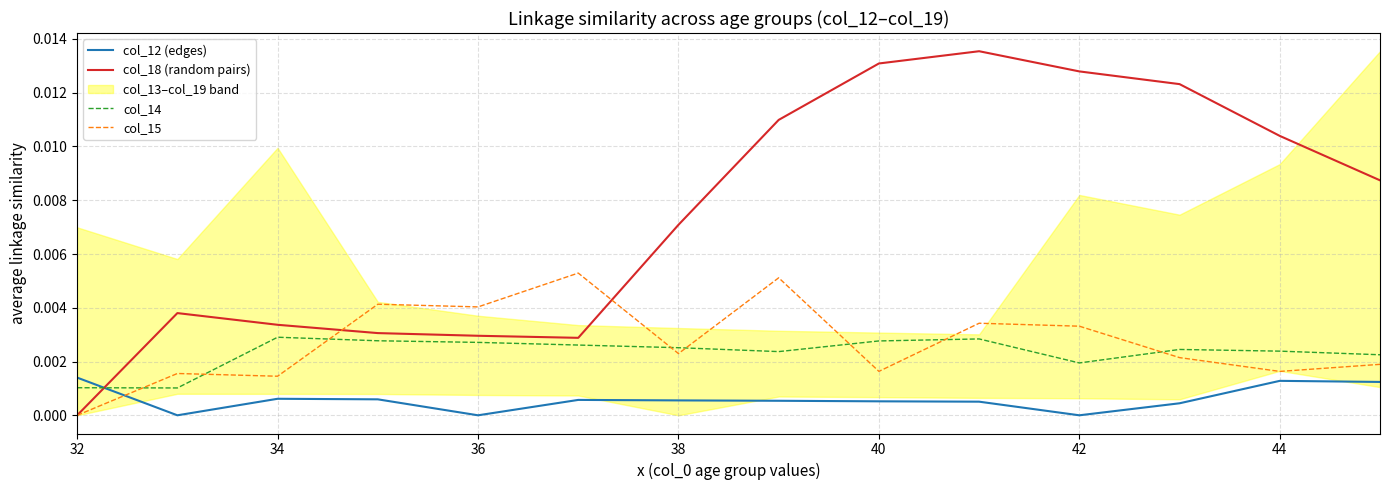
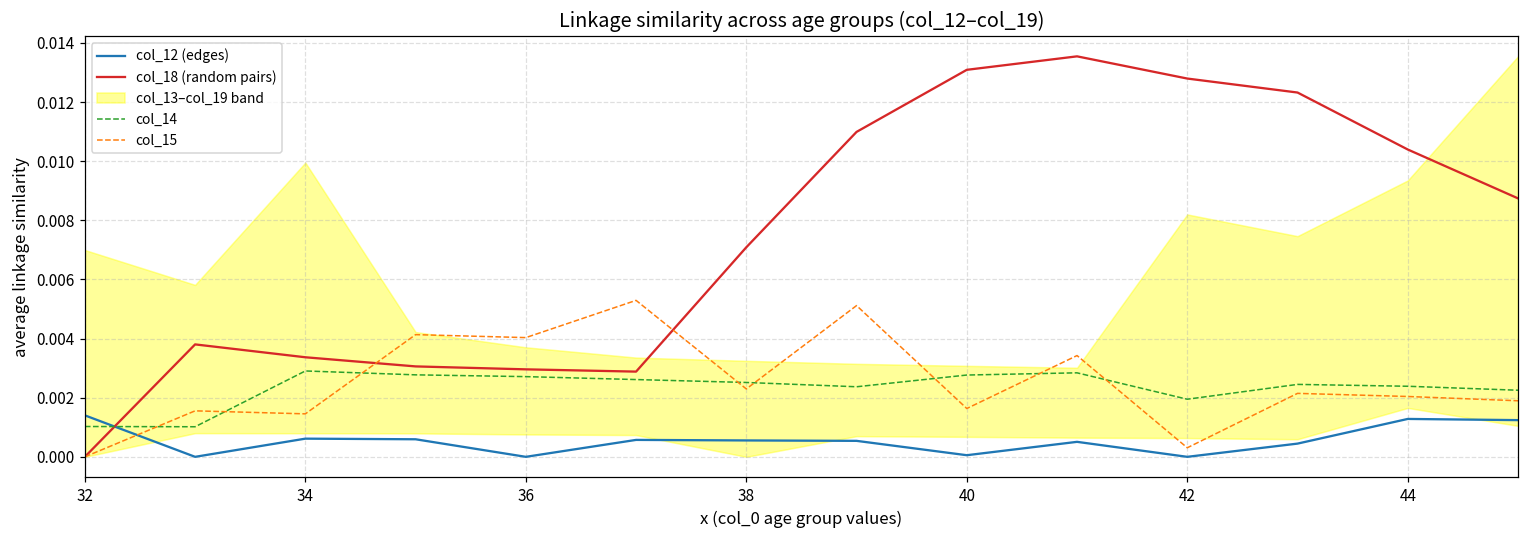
col_12 (edges), 40: 0.0005 -> 0.0001
col_15, 42: 0.0033 -> 0.0003
col_15, 44: 0.0016 -> 0.0020
